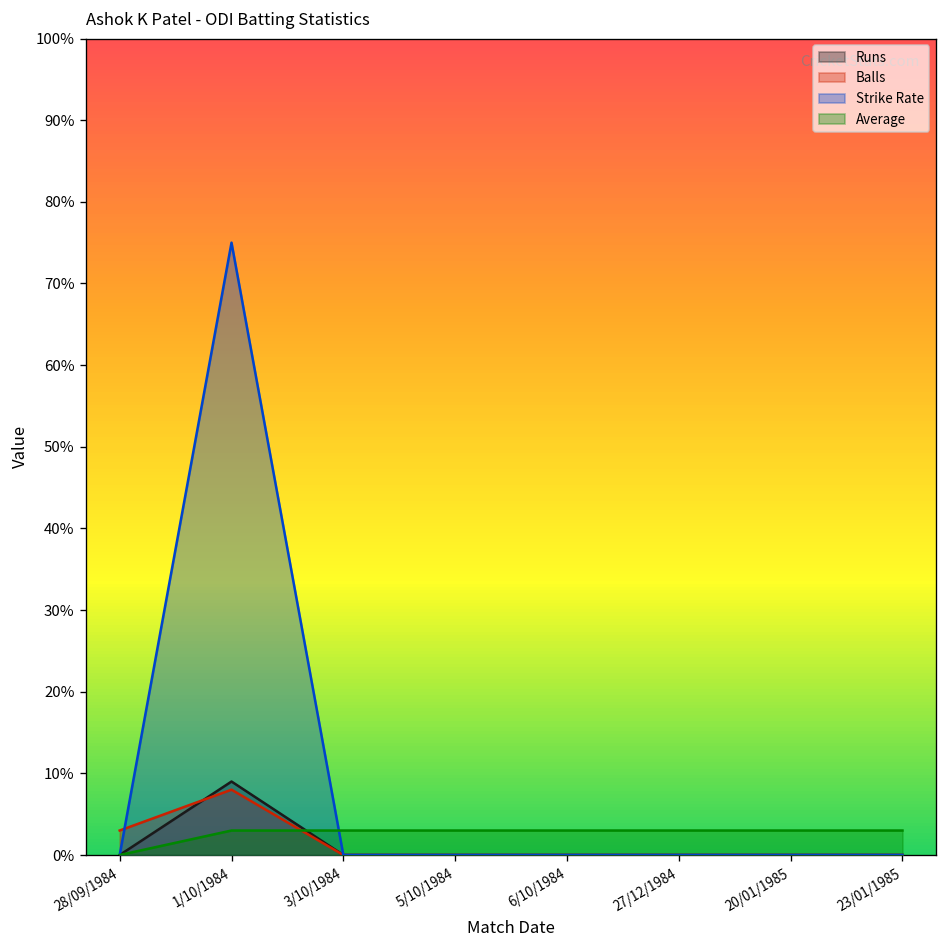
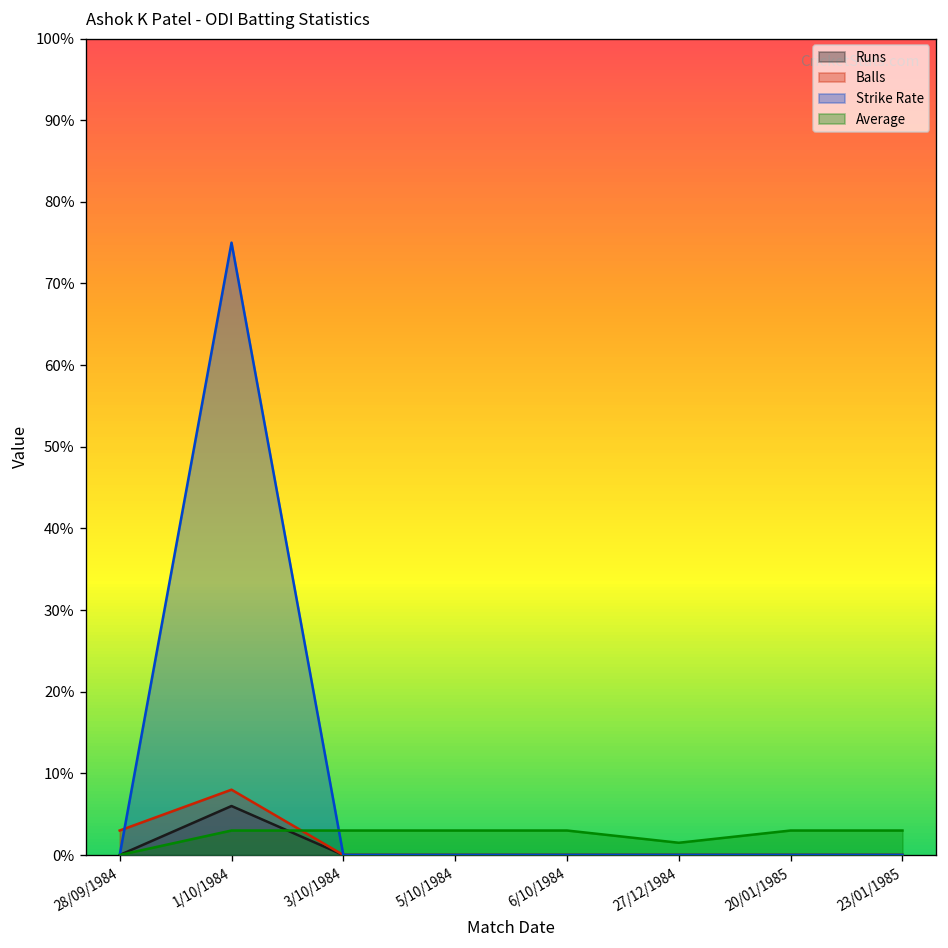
Runs, 1/10/1984: 9% -> 6%
Average, 27/12/1984: 3% -> 2%
